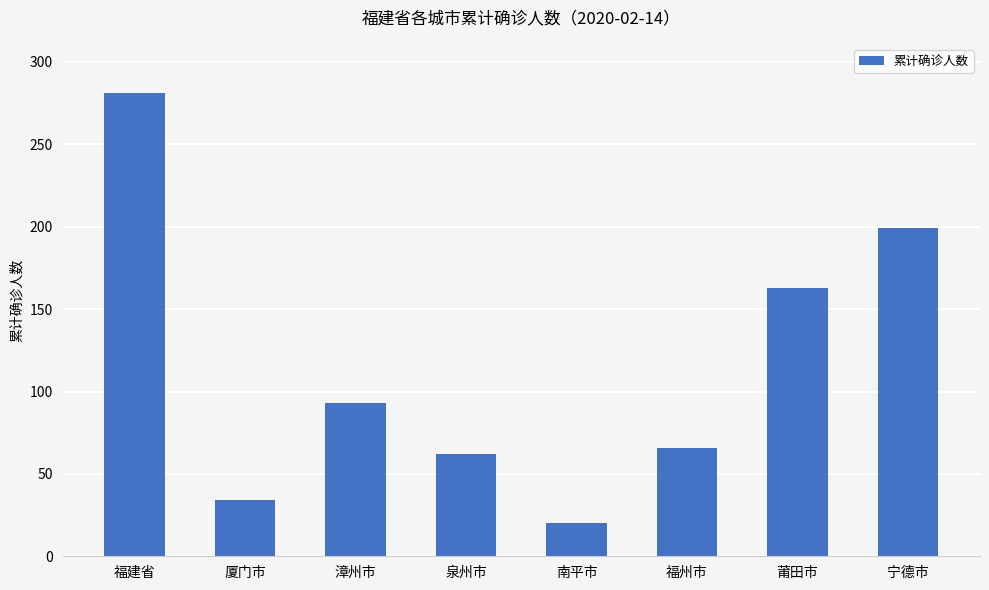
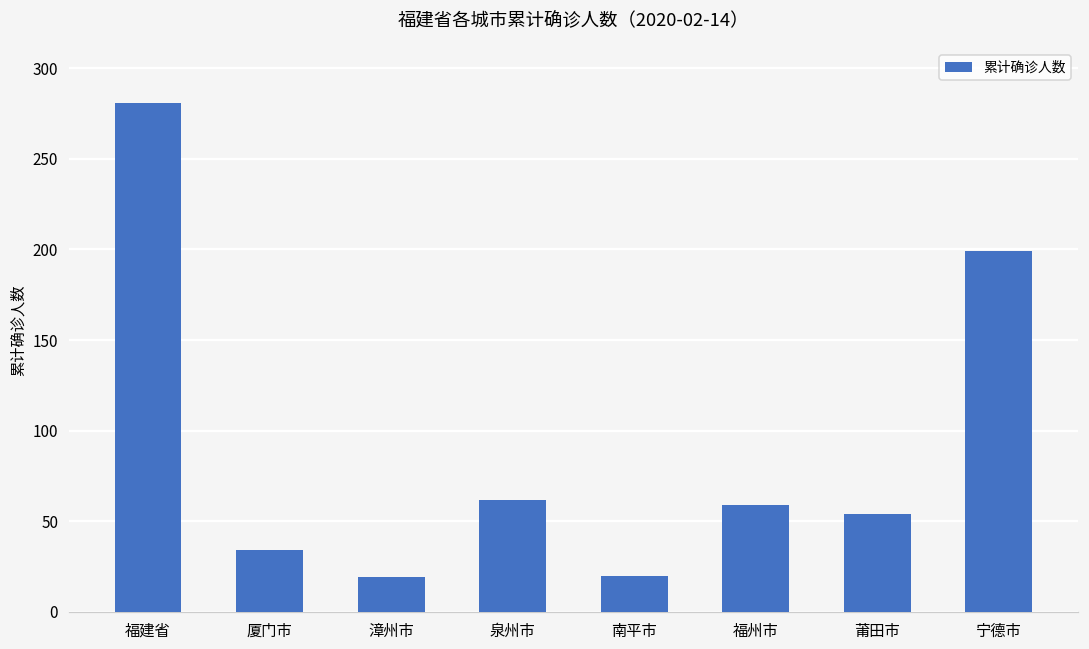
漳州市: 93 -> 19
福州市: 66 -> 59
莆田市: 163 -> 54
